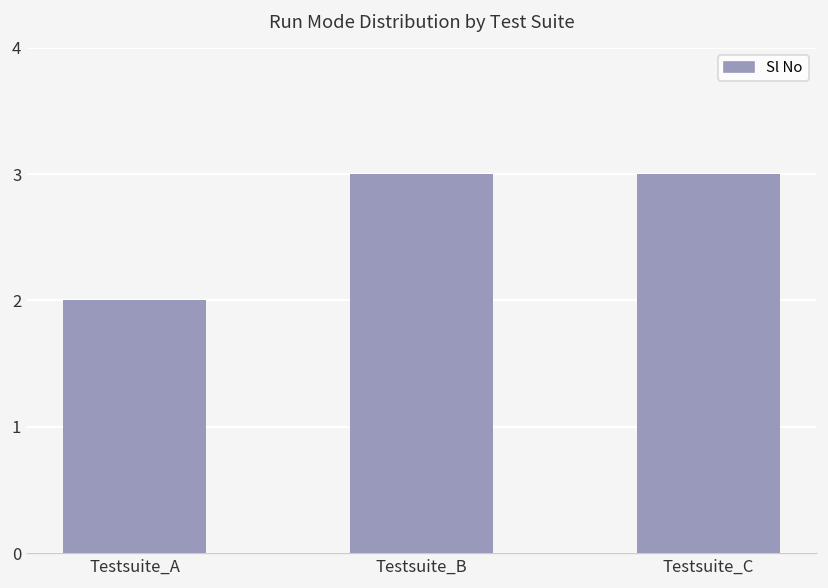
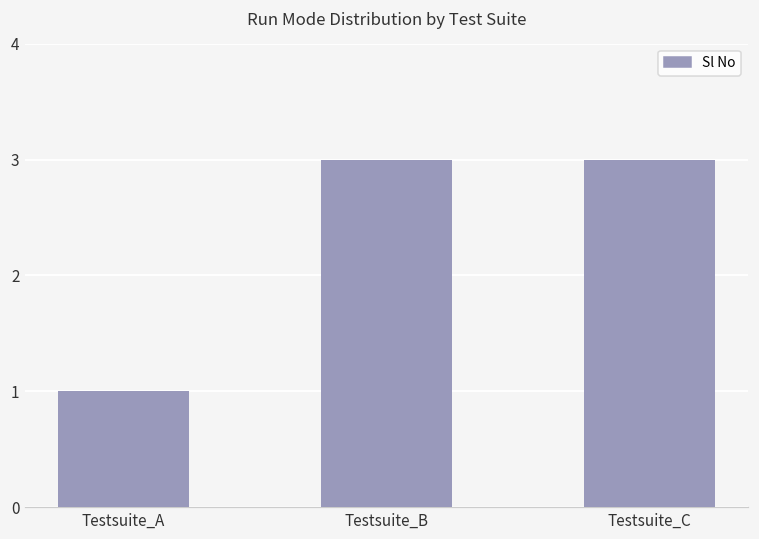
Testsuite_A: 2 -> 1
